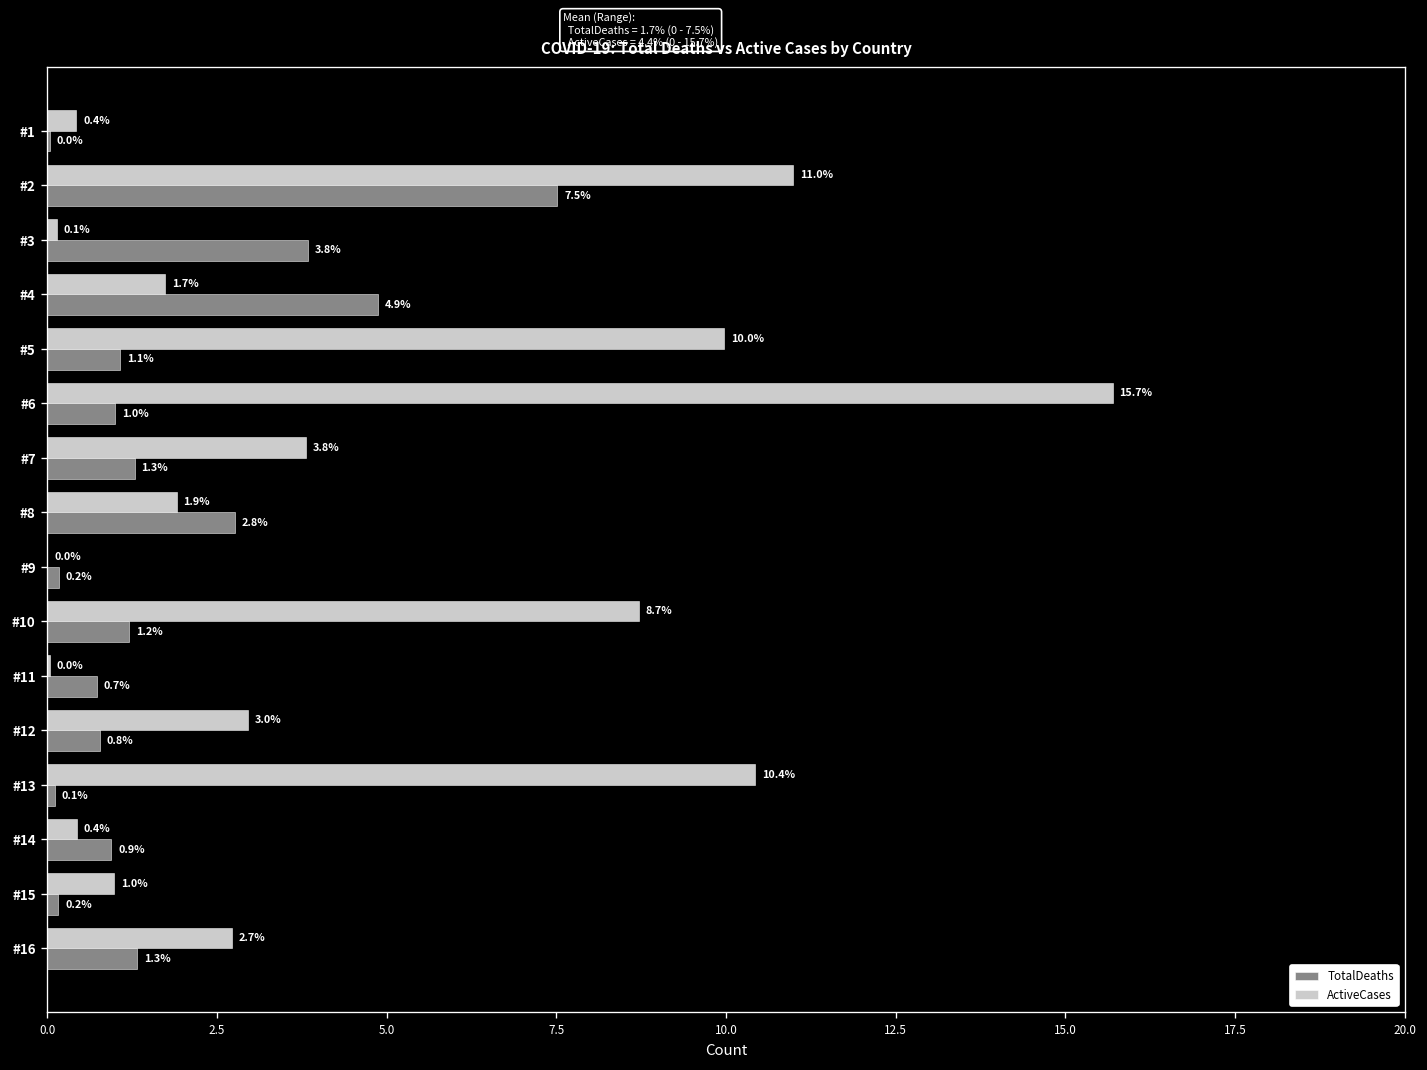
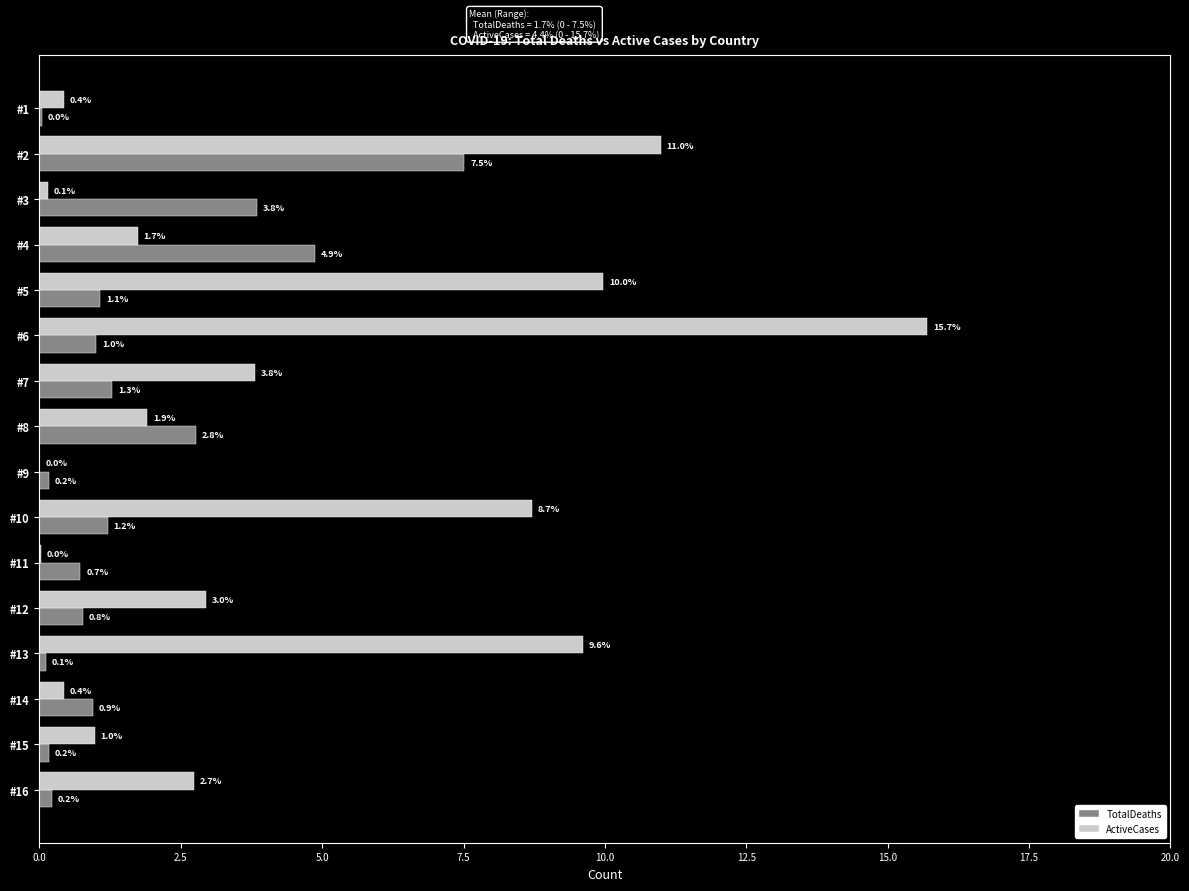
ActiveCases, #13: 10.4% -> 9.6%
TotalDeaths, #16: 1.3% -> 0.2%
